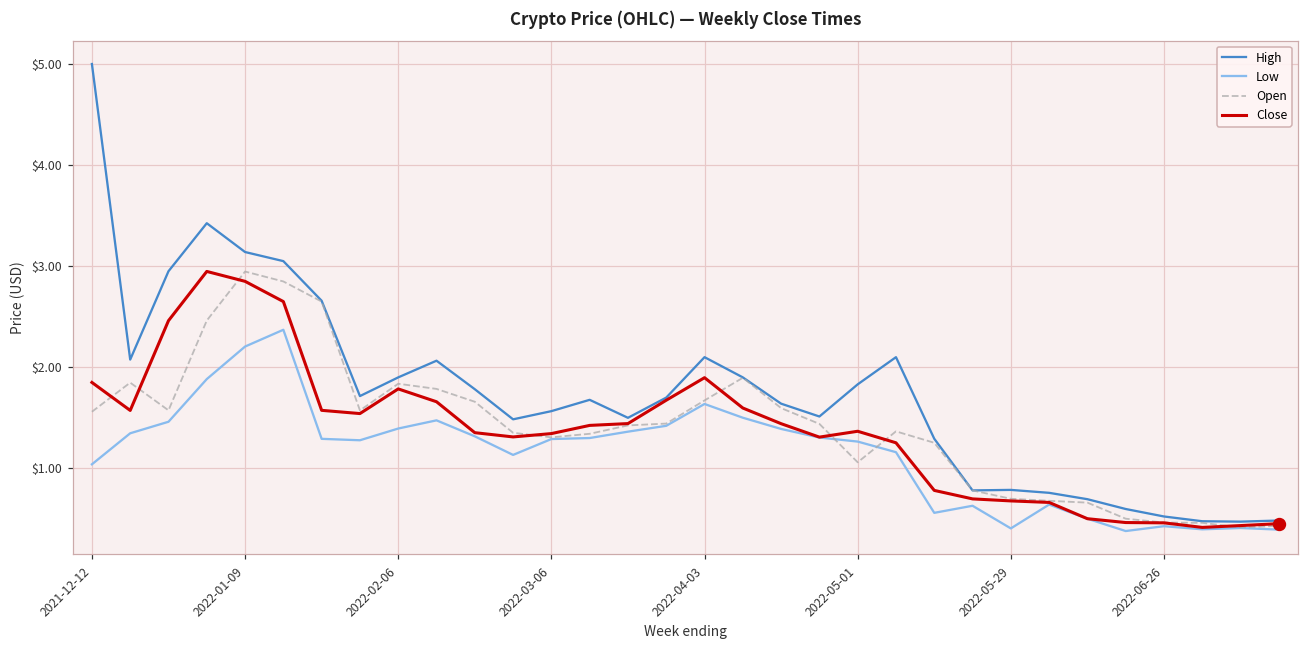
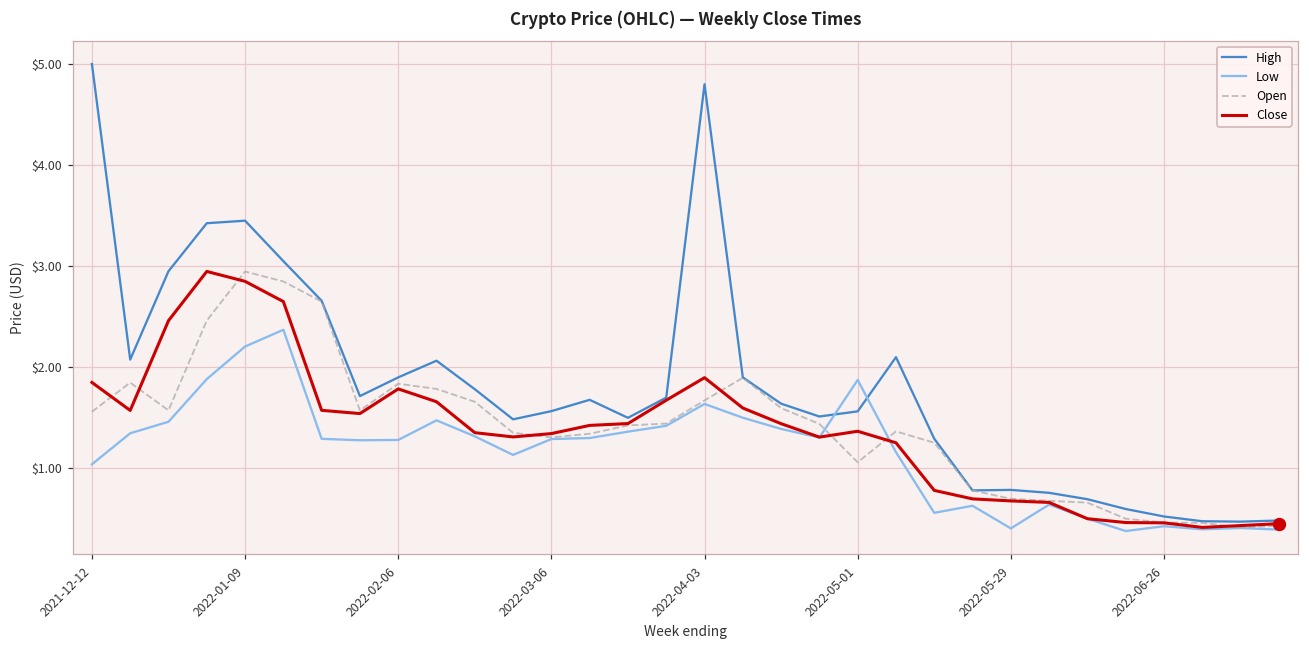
High, 2022-01-09: $3.1 -> $3.5
Low, 2022-02-06: $1.4 -> $1.3
High, 2022-04-03: $2.1 -> $4.8
High, 2022-05-01: $1.8 -> $1.6
Low, 2022-05-01: $1.3 -> $1.9
